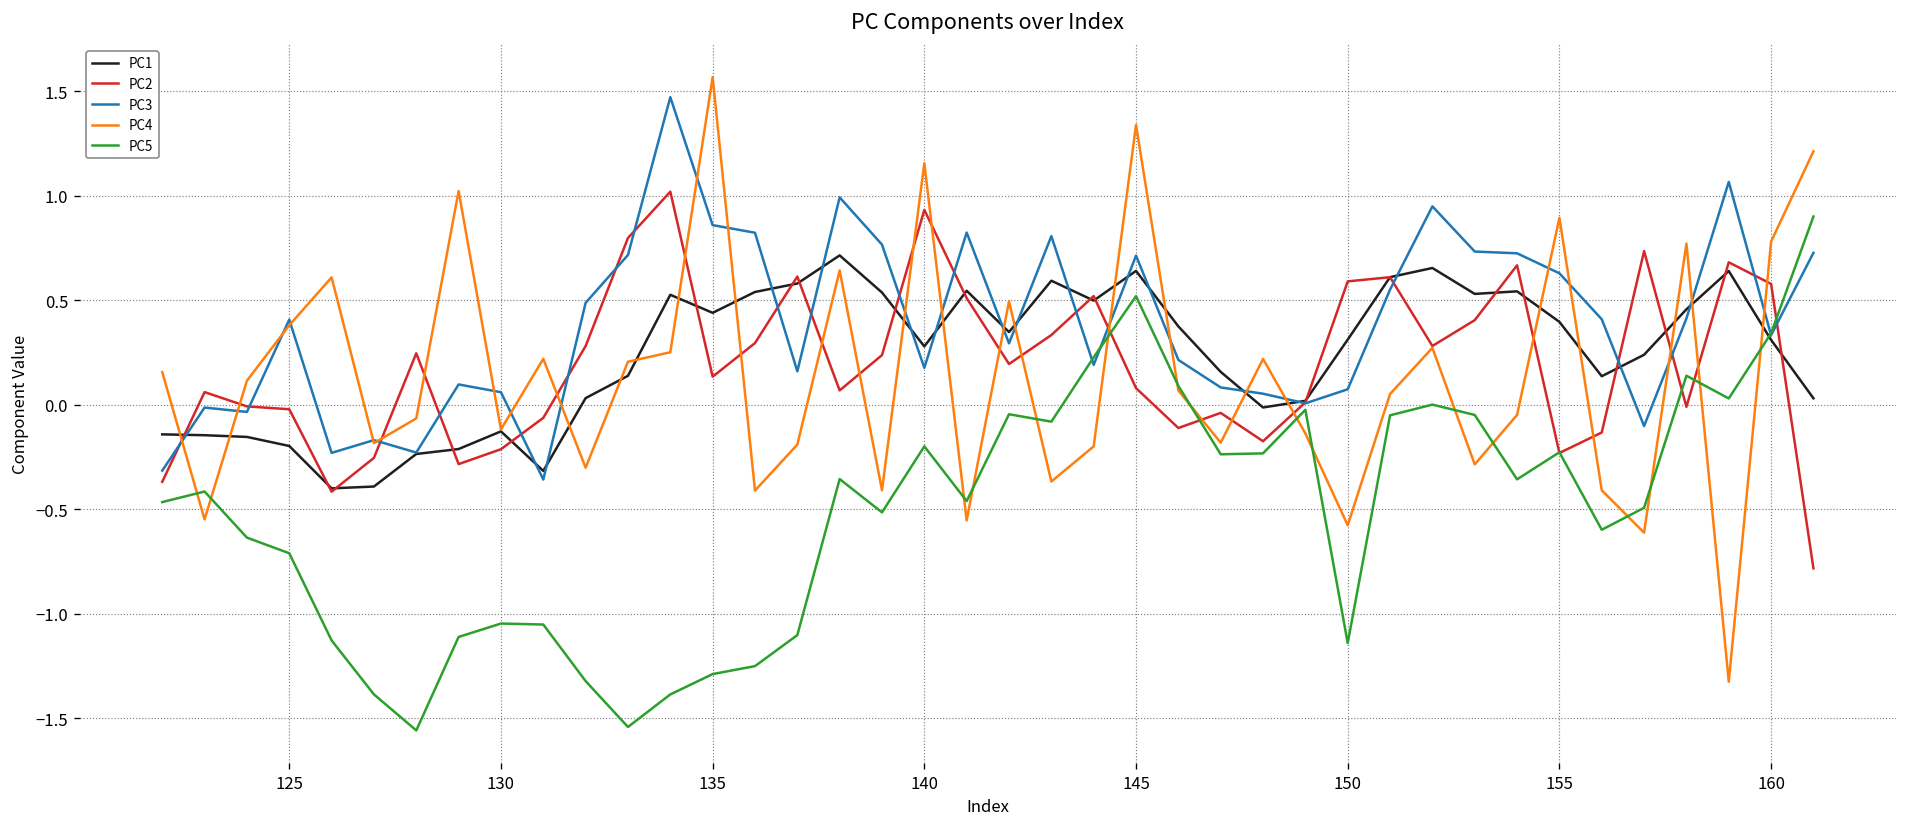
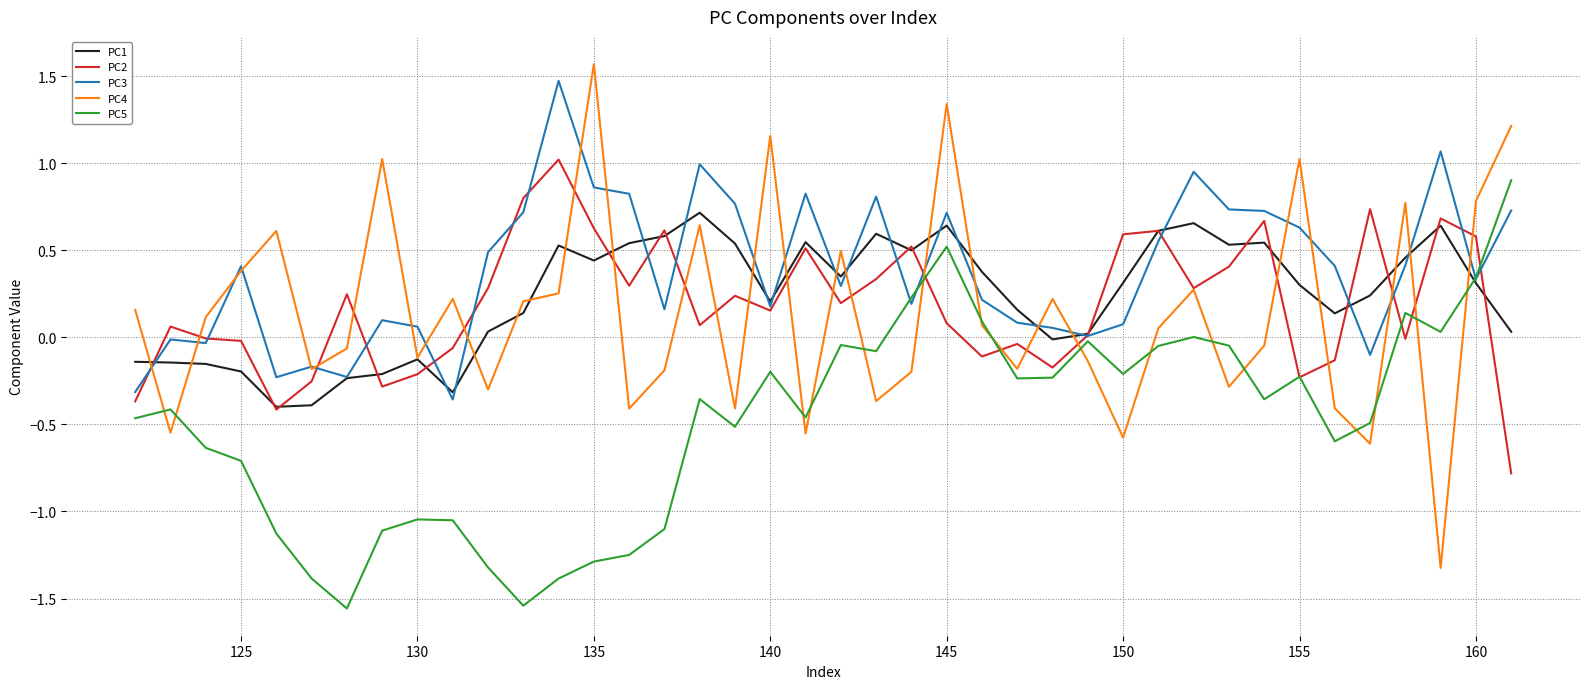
PC2, 135: 0.14 -> 0.63
PC1, 140: 0.28 -> 0.20
PC2, 140: 0.93 -> 0.15
PC5, 150: -1.14 -> -0.21
PC1, 155: 0.40 -> 0.30
PC4, 155: 0.89 -> 1.02
